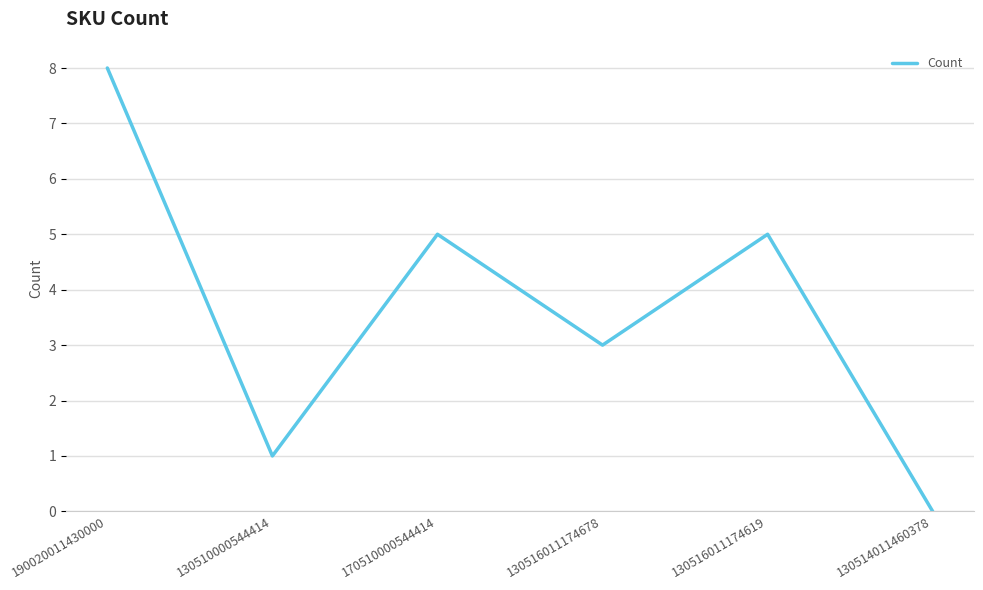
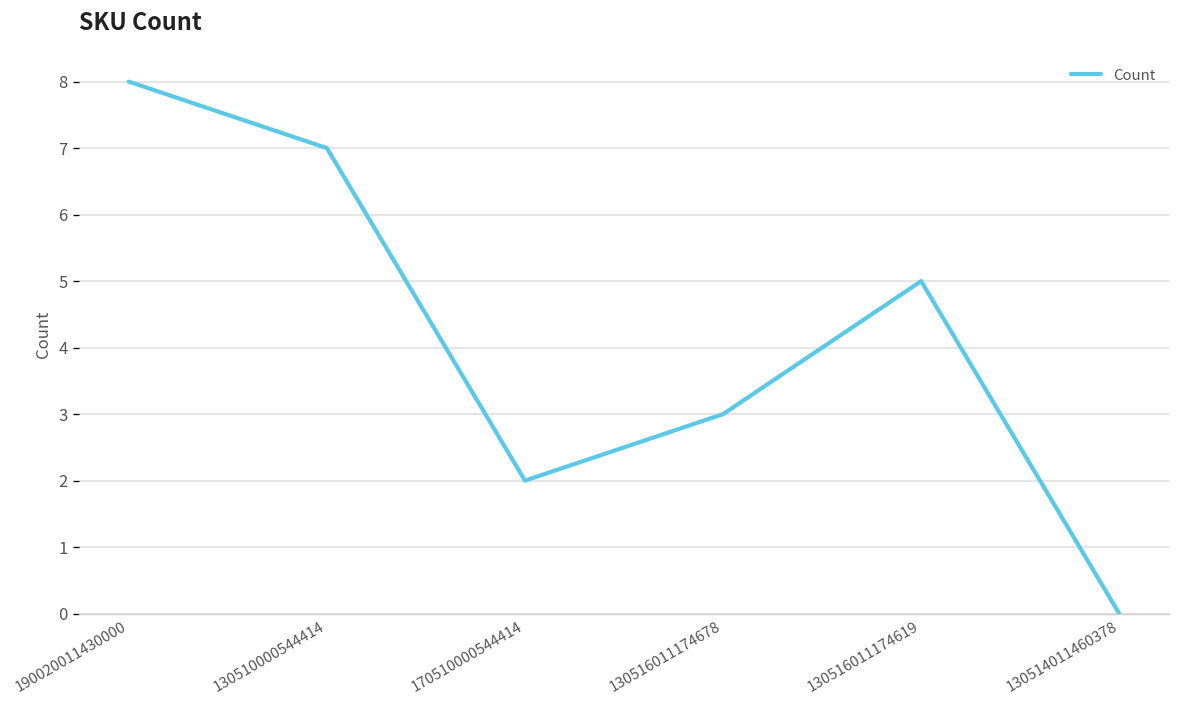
130510000544414: 1 -> 7
170510000544414: 5 -> 2
